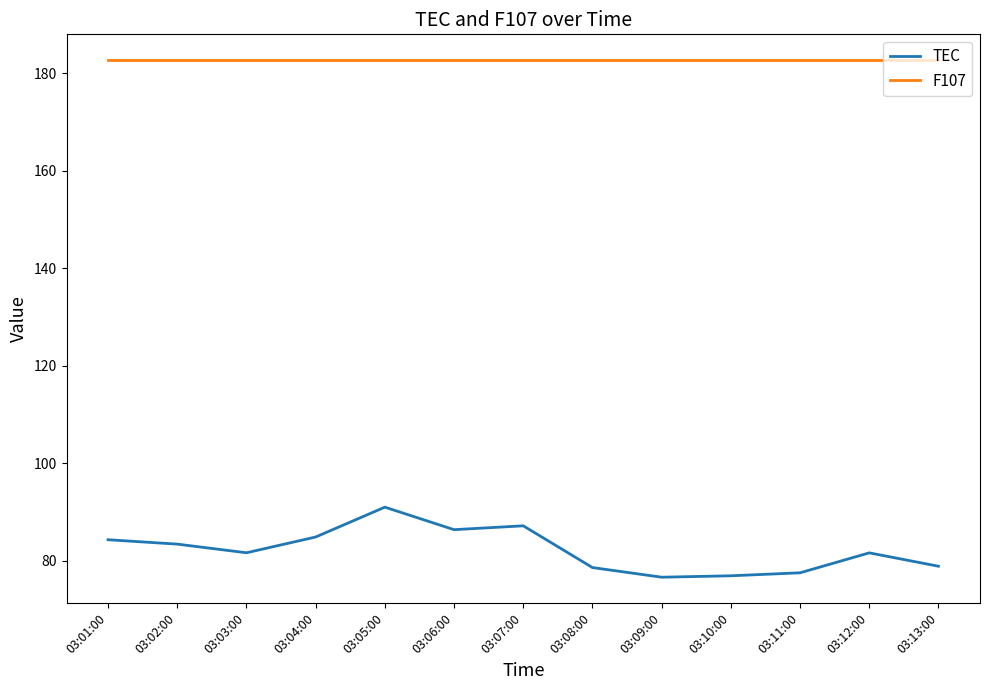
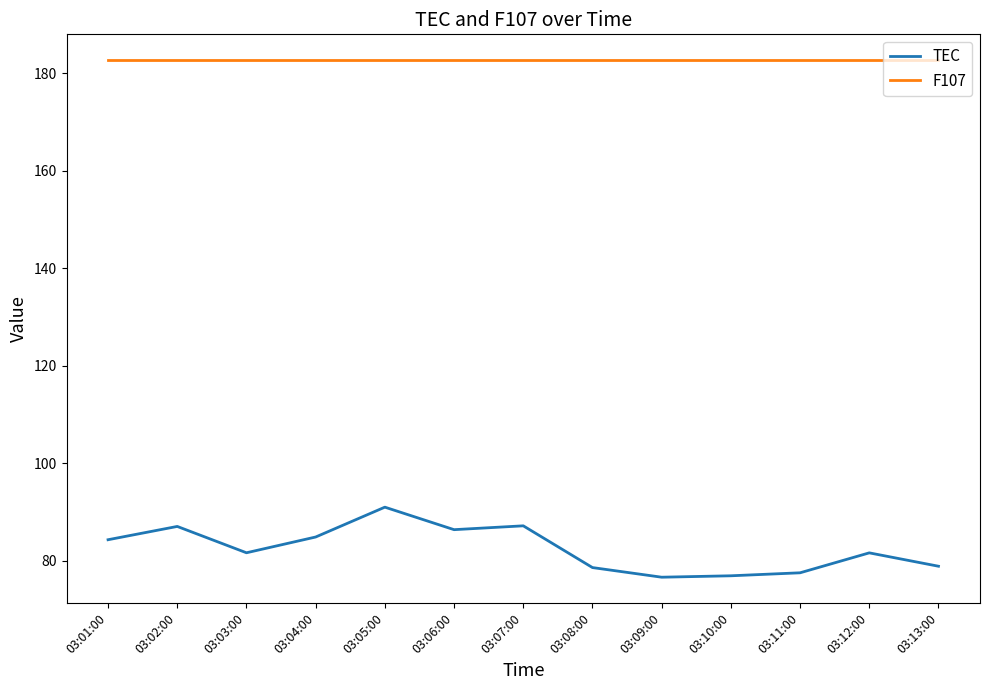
TEC, 03:02:00: 83 -> 87
